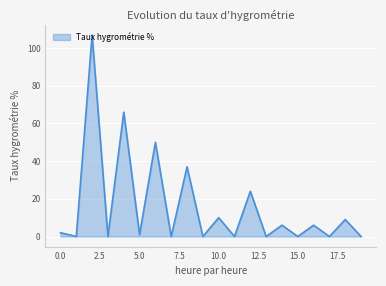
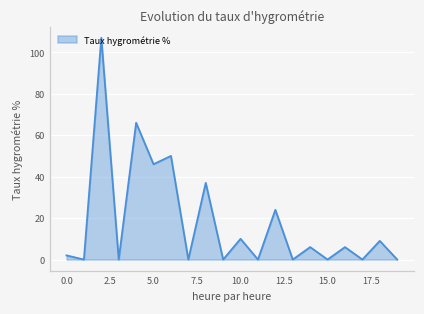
5.0: 1 -> 46
